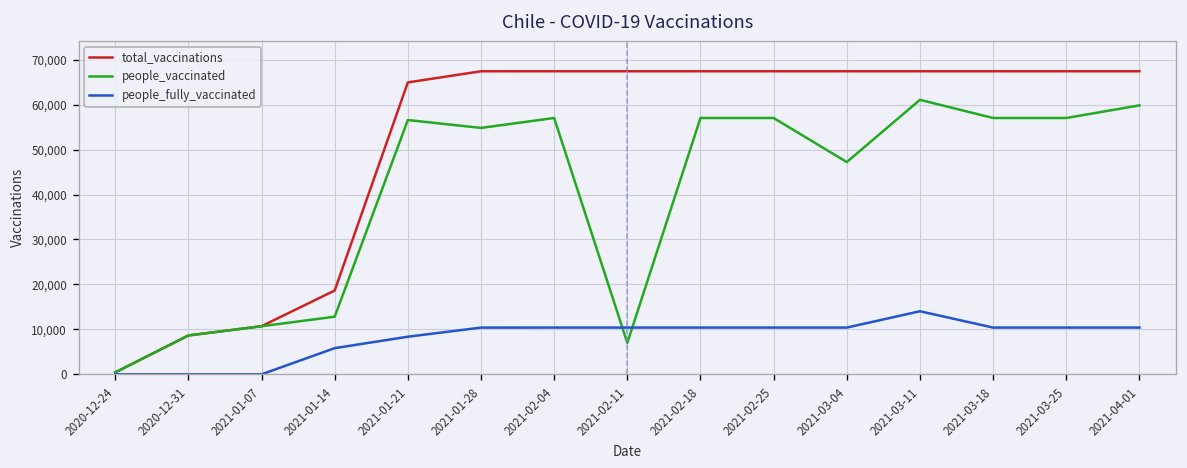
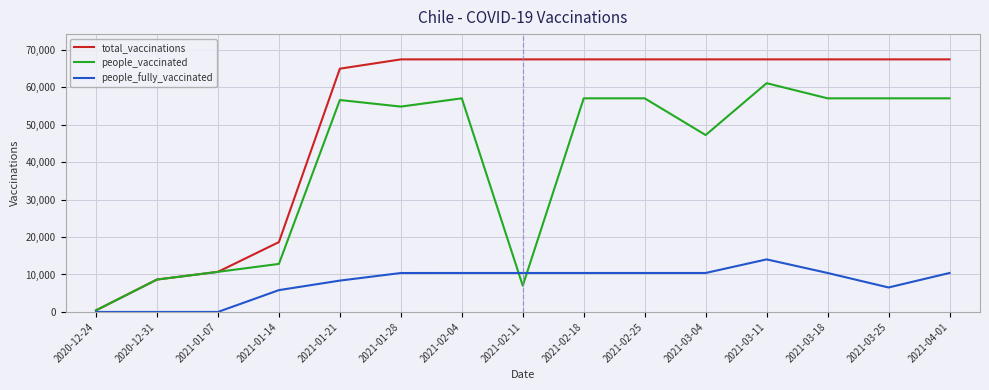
people_fully_vaccinated, 2021-03-25: 10,000 -> 7,000
people_vaccinated, 2021-04-01: 60,000 -> 57,000
